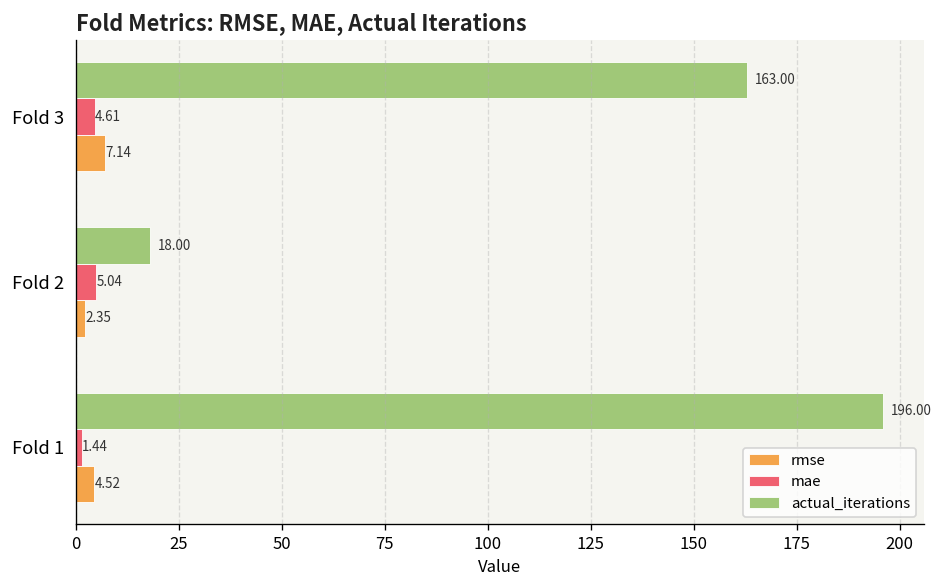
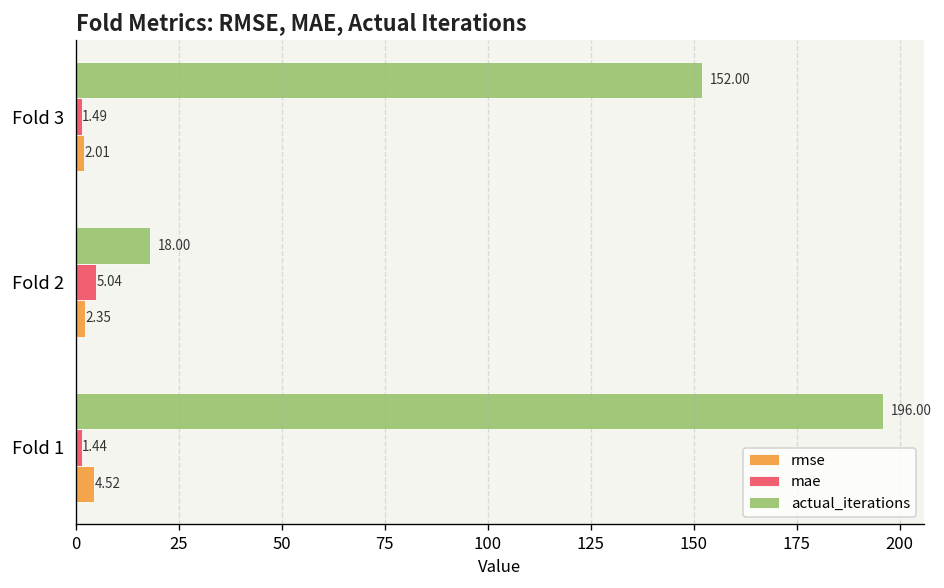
actual_iterations, Fold 3: 163.00 -> 152.00
mae, Fold 3: 4.61 -> 1.49
rmse, Fold 3: 7.14 -> 2.01
